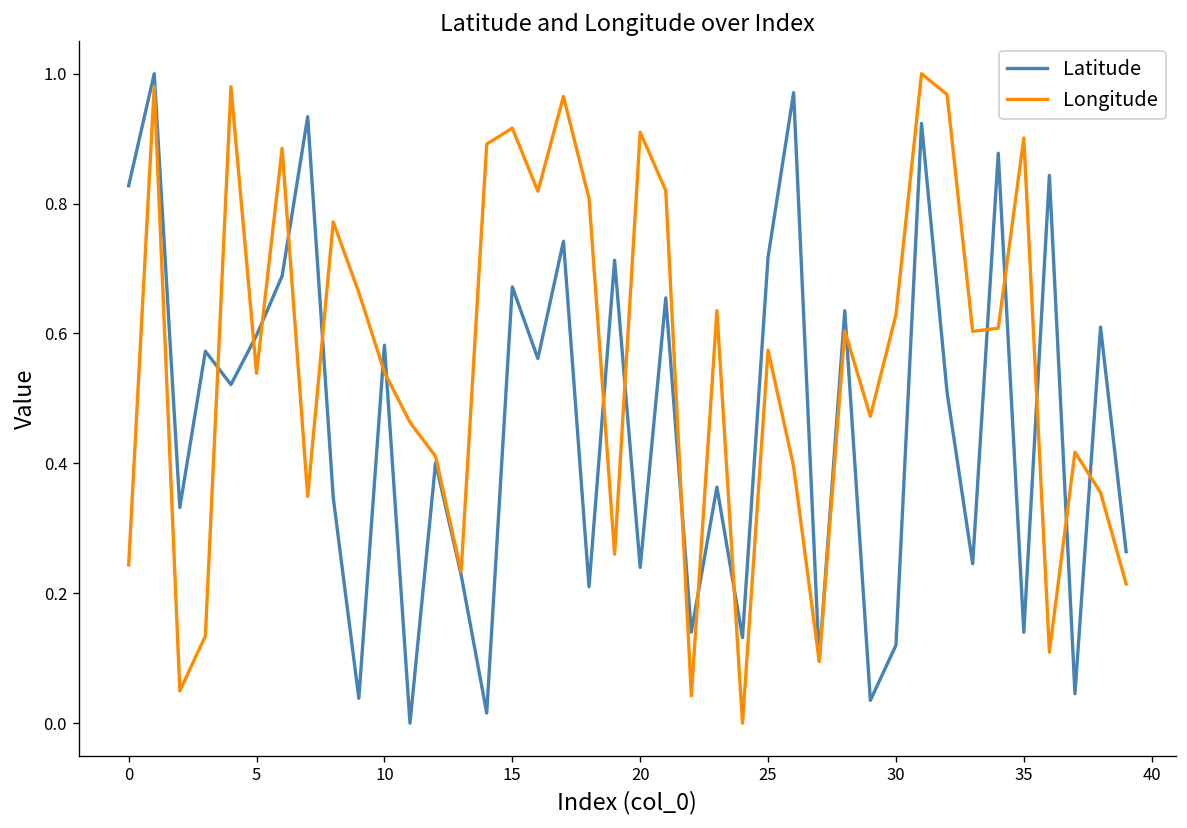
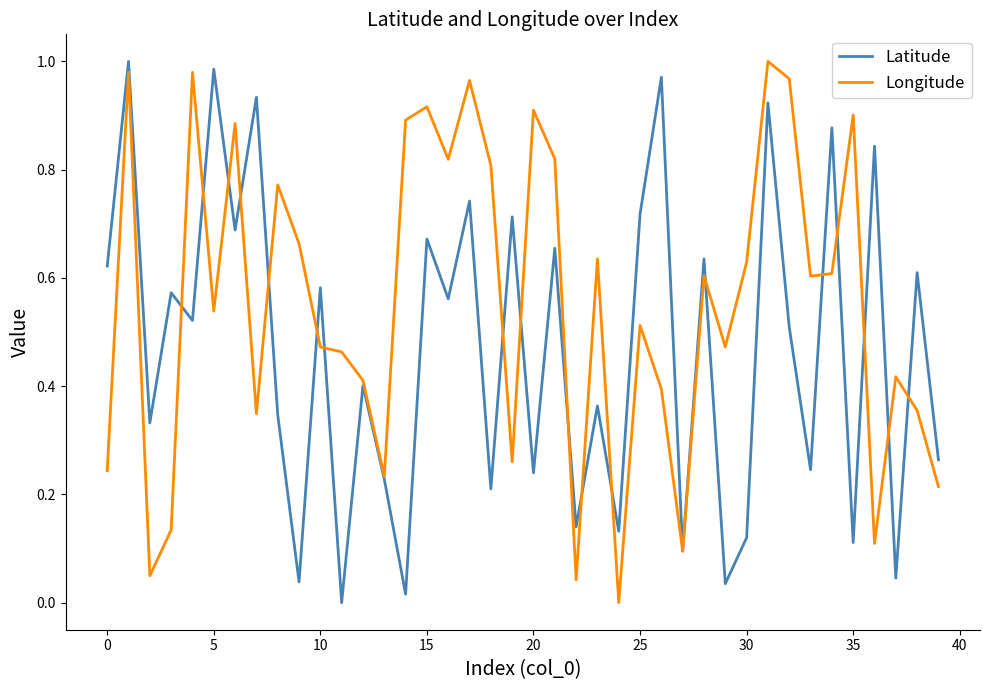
Latitude, 0: 0.83 -> 0.62
Latitude, 5: 0.60 -> 0.99
Longitude, 10: 0.54 -> 0.47
Longitude, 25: 0.57 -> 0.51
Latitude, 35: 0.14 -> 0.11
